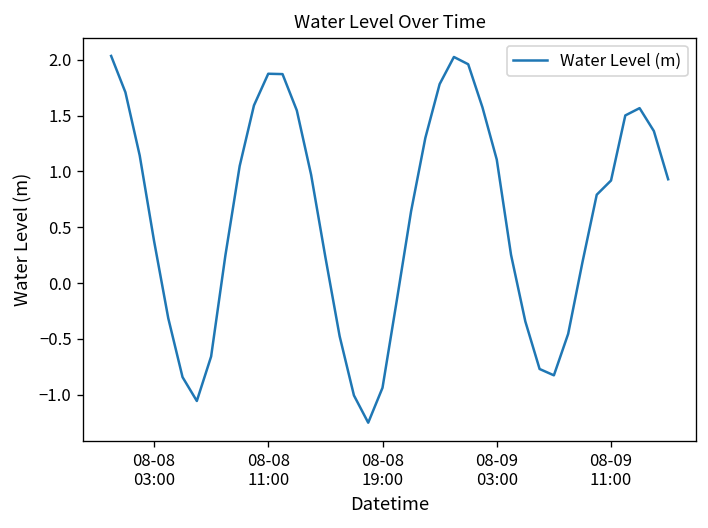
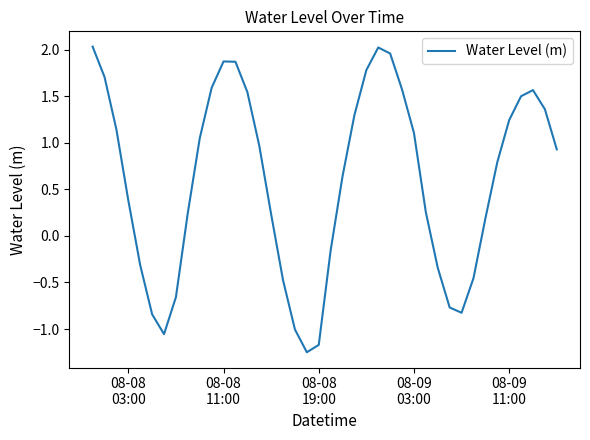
08-08 19:00: -0.9 -> -1.2
08-09 11:00: 0.9 -> 1.2
